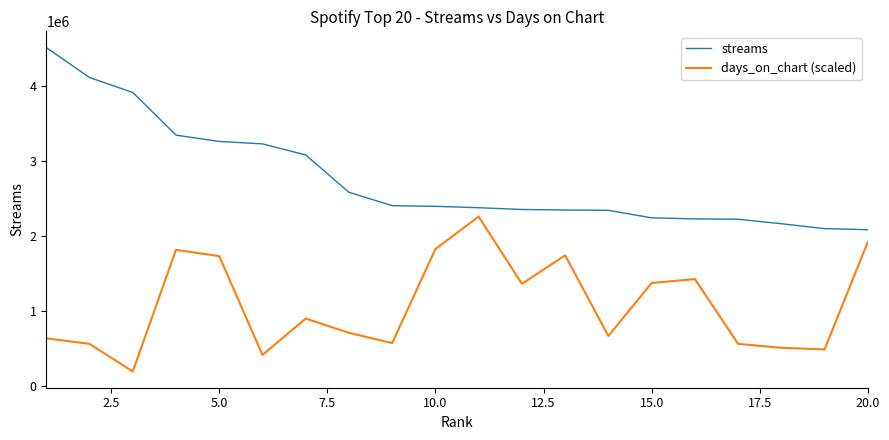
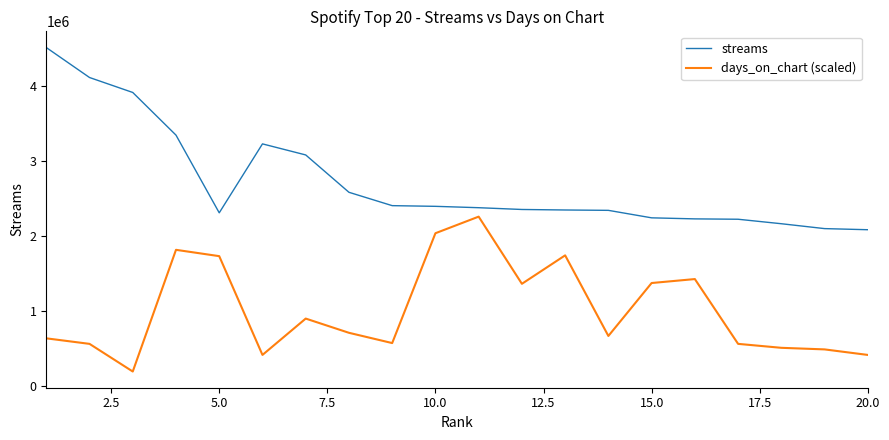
streams, 5.0: 3300000 -> 2300000
days_on_chart (scaled), 10.0: 1800000 -> 2000000
days_on_chart (scaled), 20.0: 1900000 -> 400000
